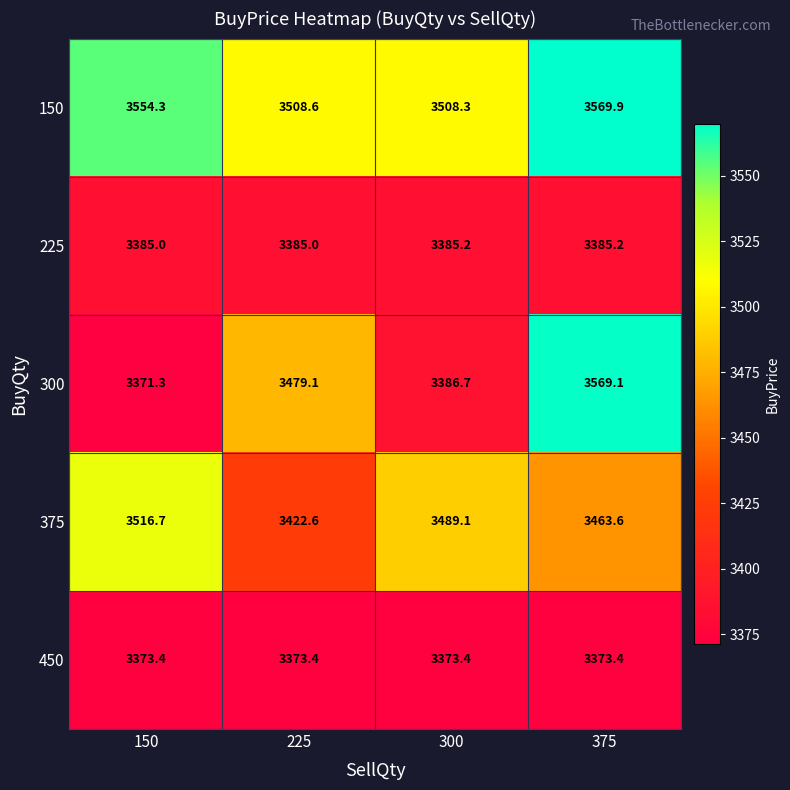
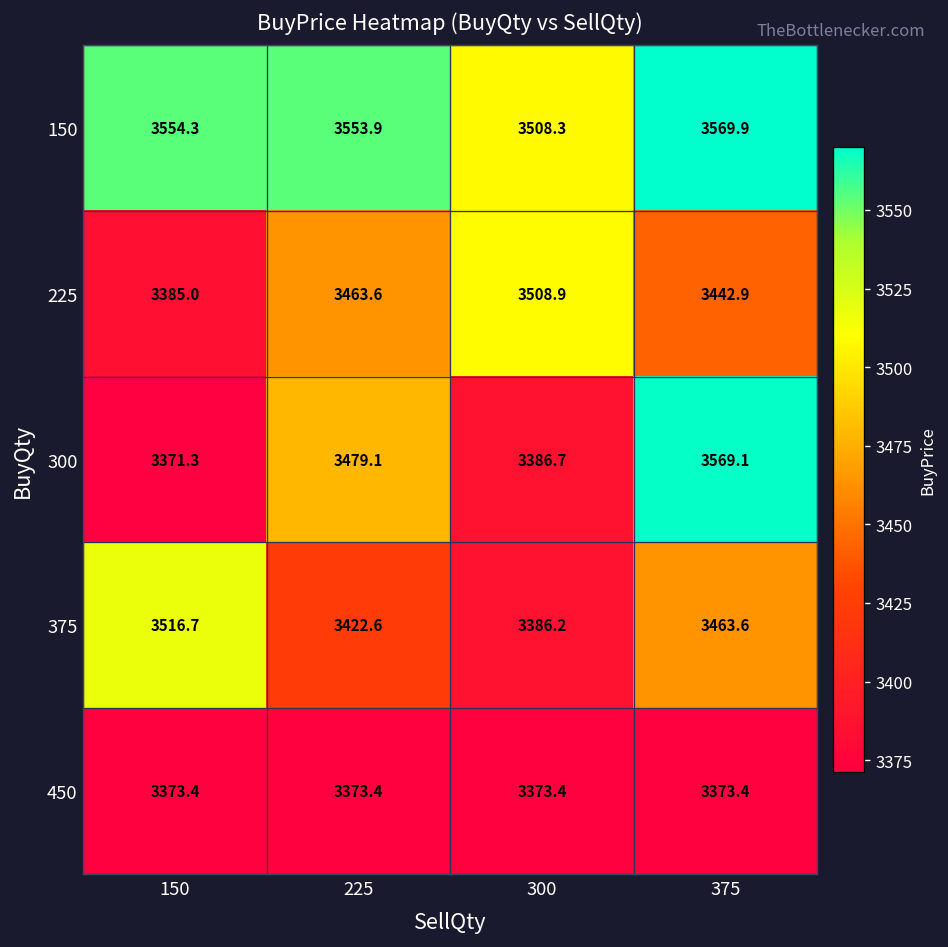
150, 225: 3508.6 -> 3553.9
225, 225: 3385.0 -> 3463.6
225, 300: 3385.2 -> 3508.9
225, 375: 3385.2 -> 3442.9
375, 300: 3489.1 -> 3386.2
